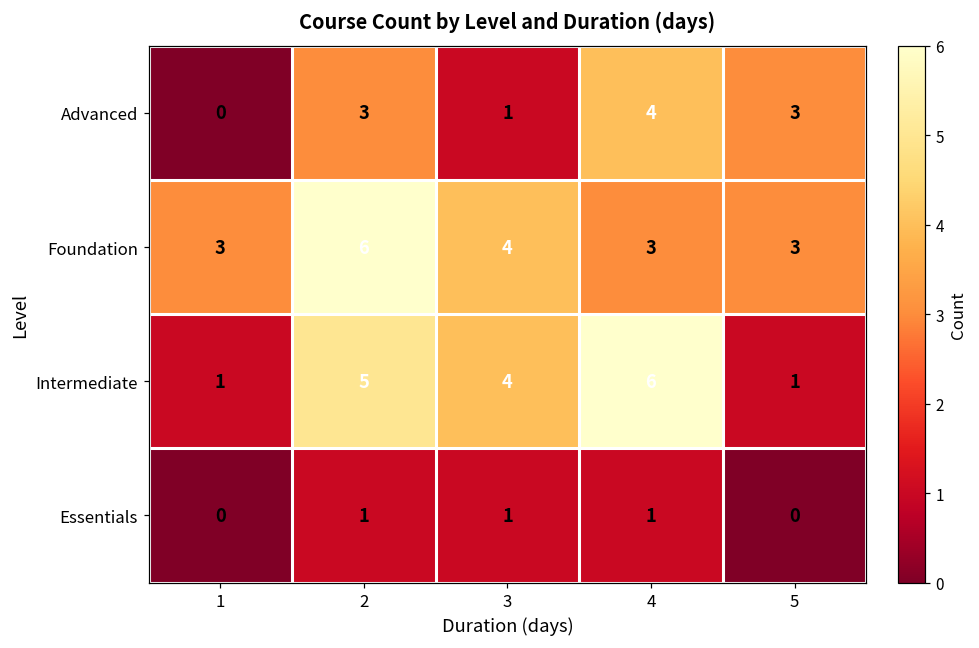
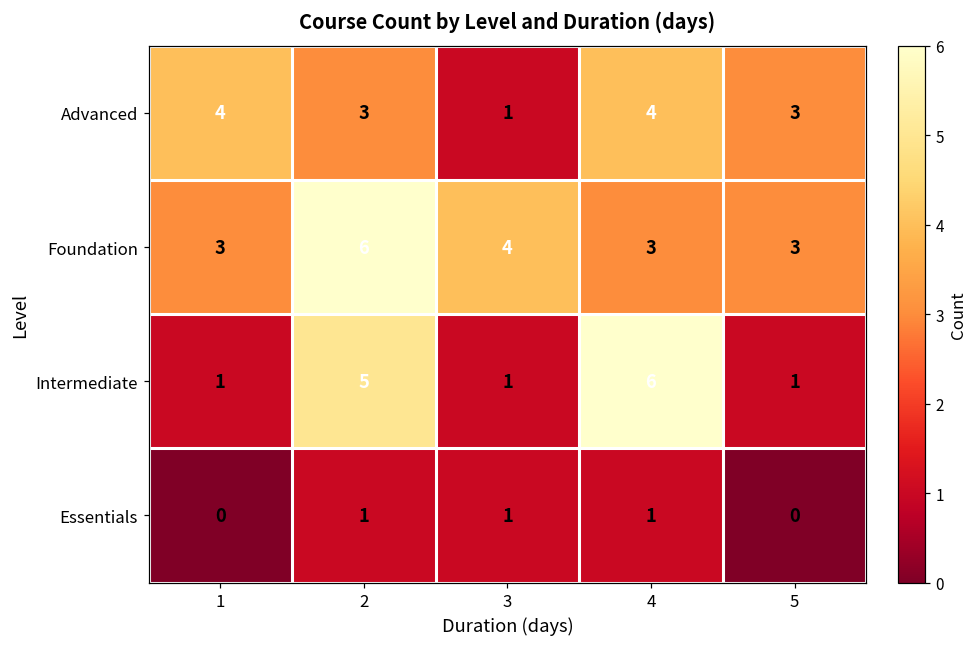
Advanced, 1: 0 -> 4
Intermediate, 3: 4 -> 1
